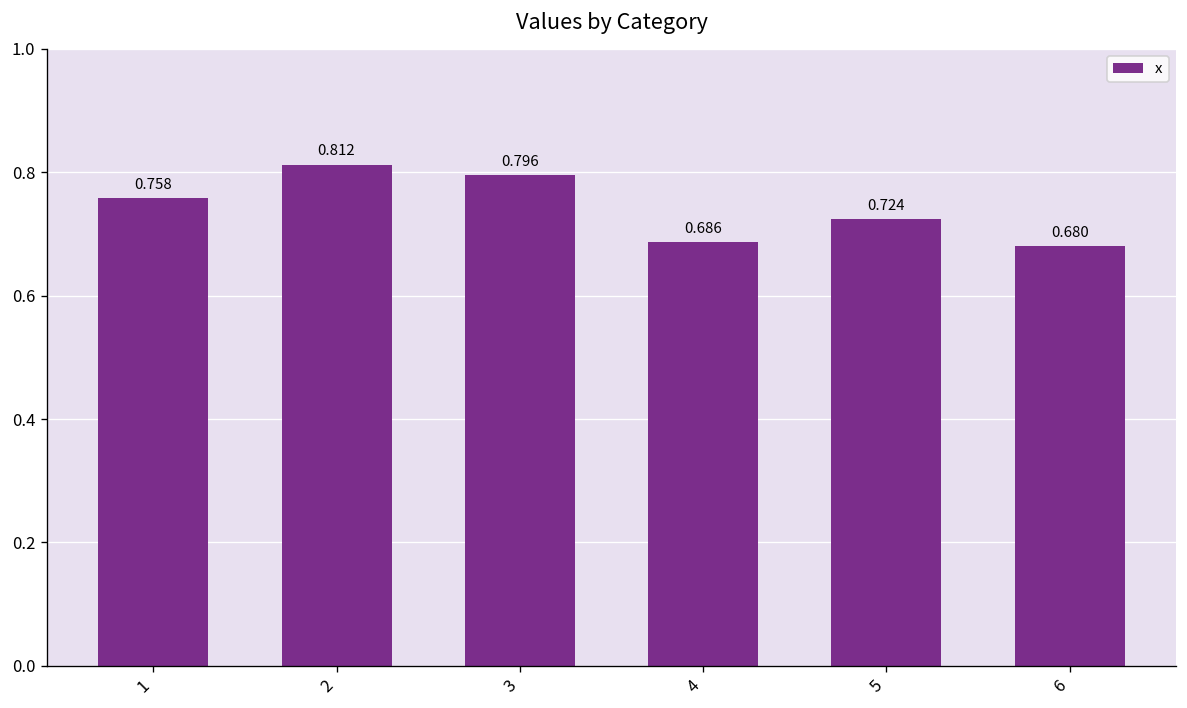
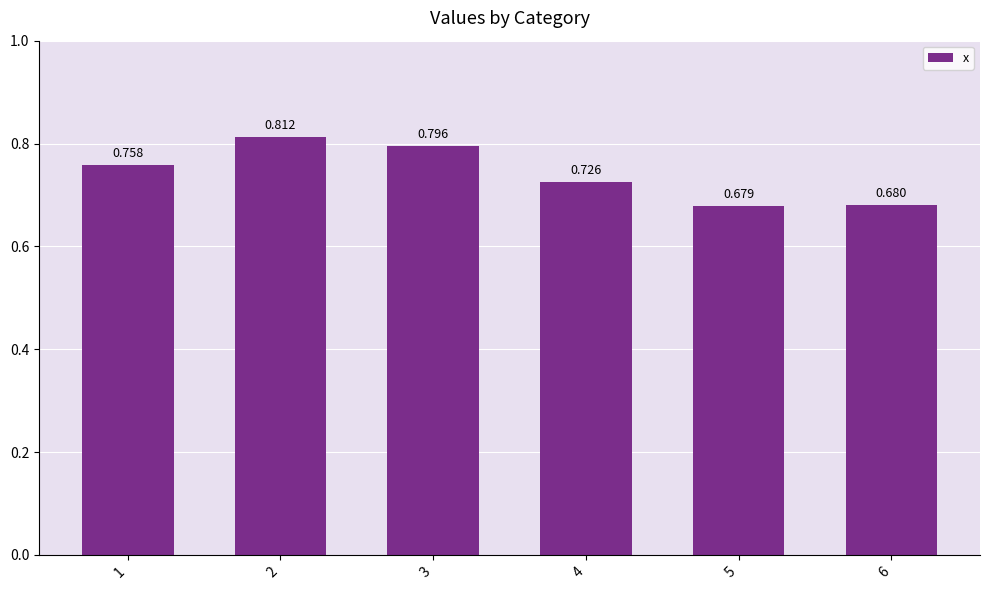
4: 0.686 -> 0.726
5: 0.724 -> 0.679
